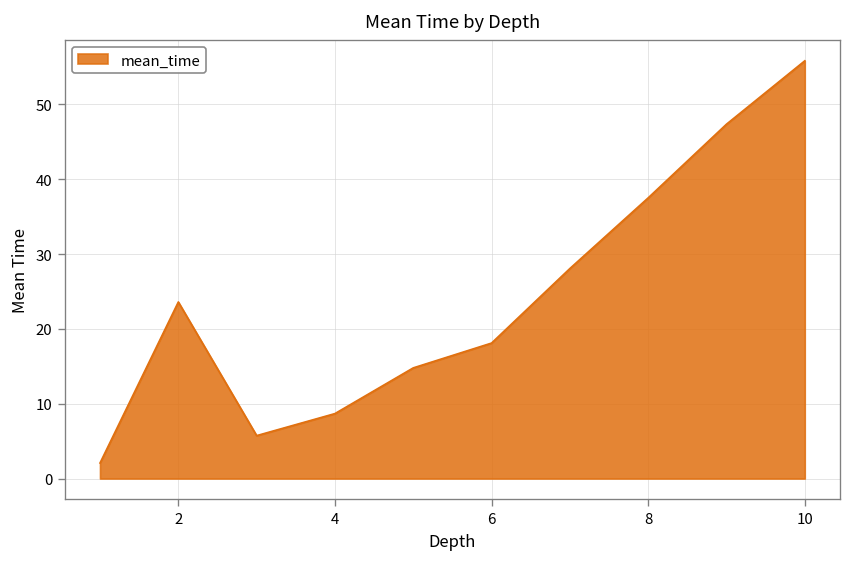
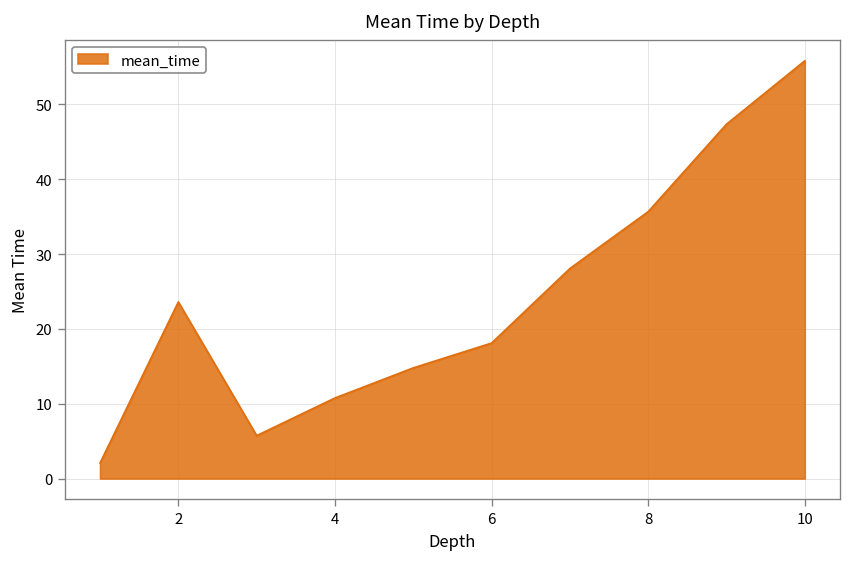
4: 9 -> 11
8: 38 -> 36
